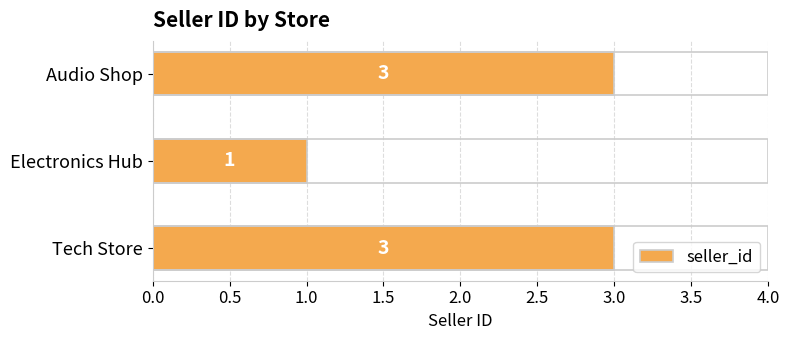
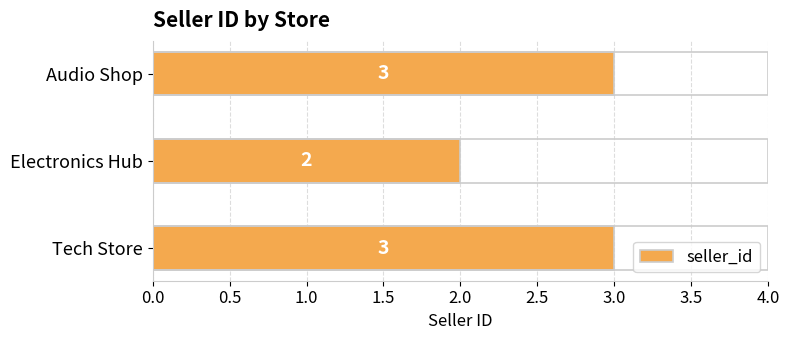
Electronics Hub: 1 -> 2
